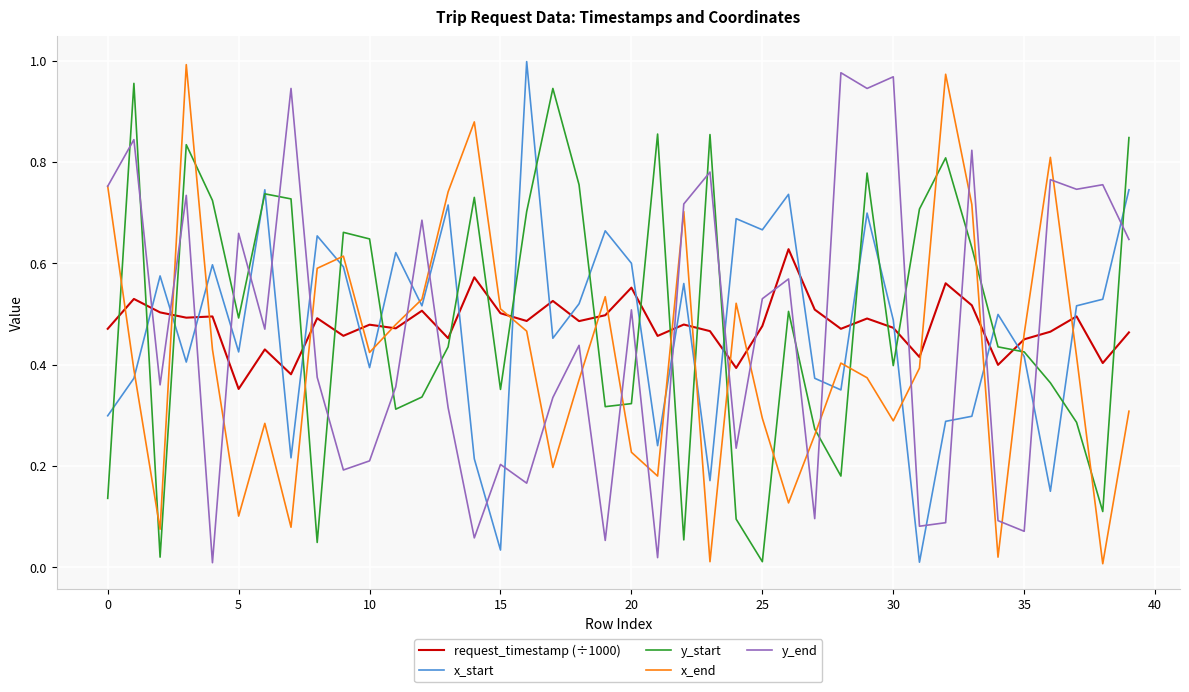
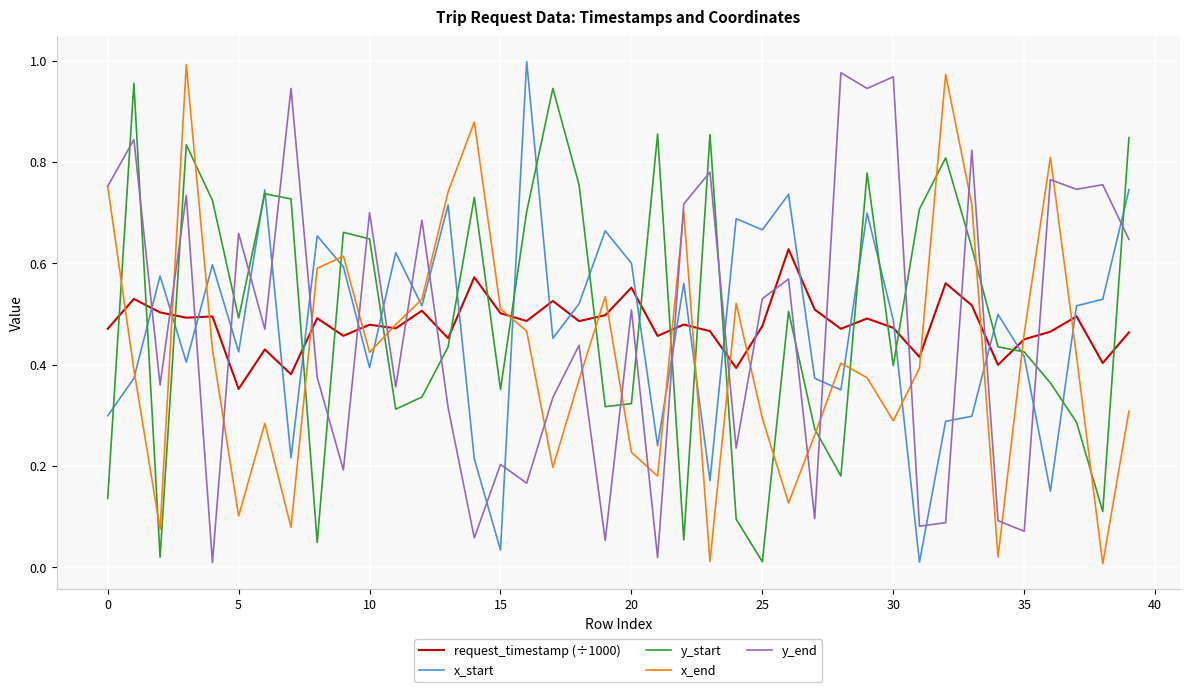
y_end, 10: 0.21 -> 0.70
